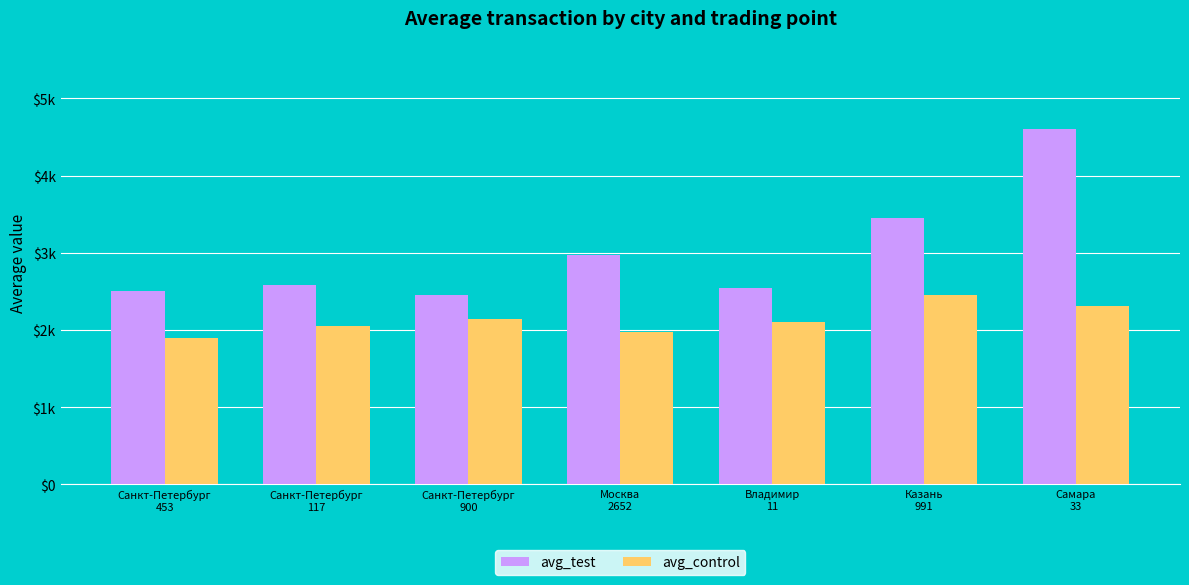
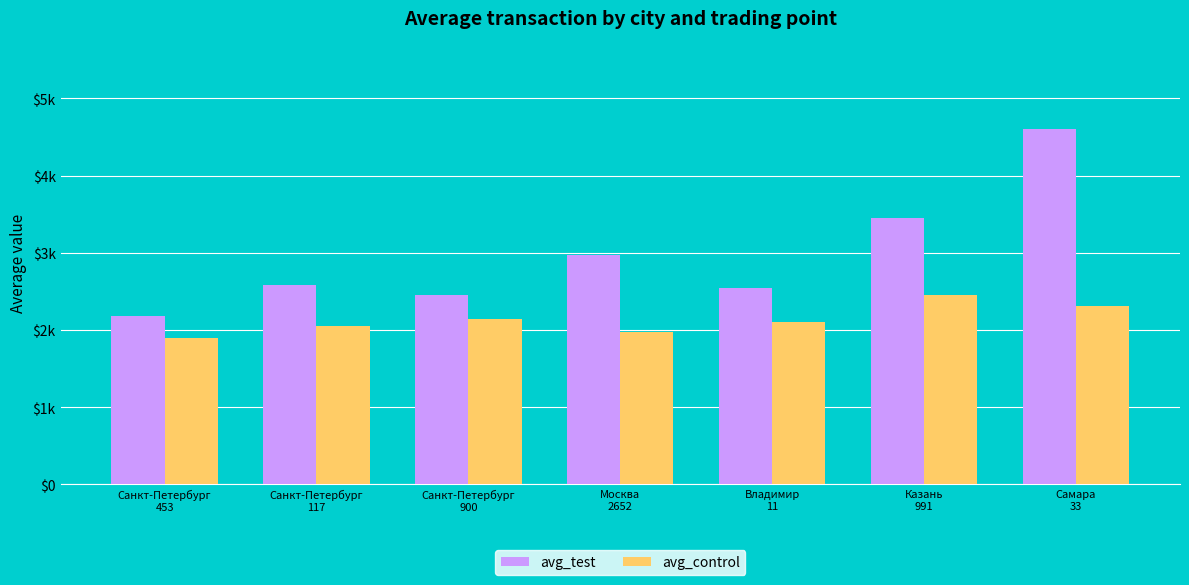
avg_test, Санкт-Петербург 453: $2500 -> $2200
